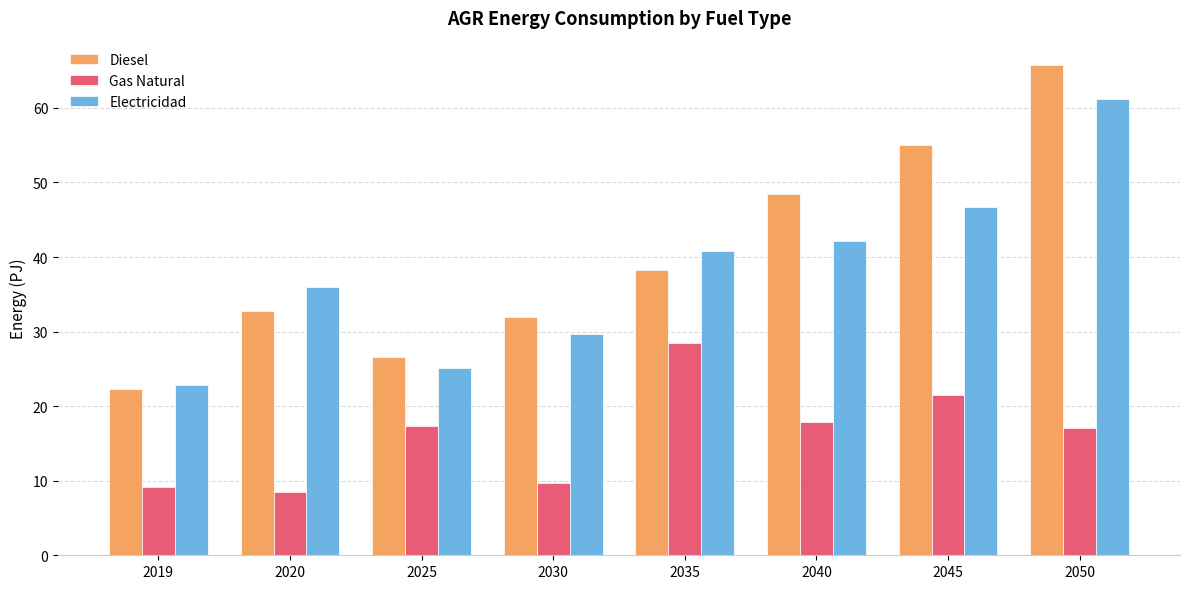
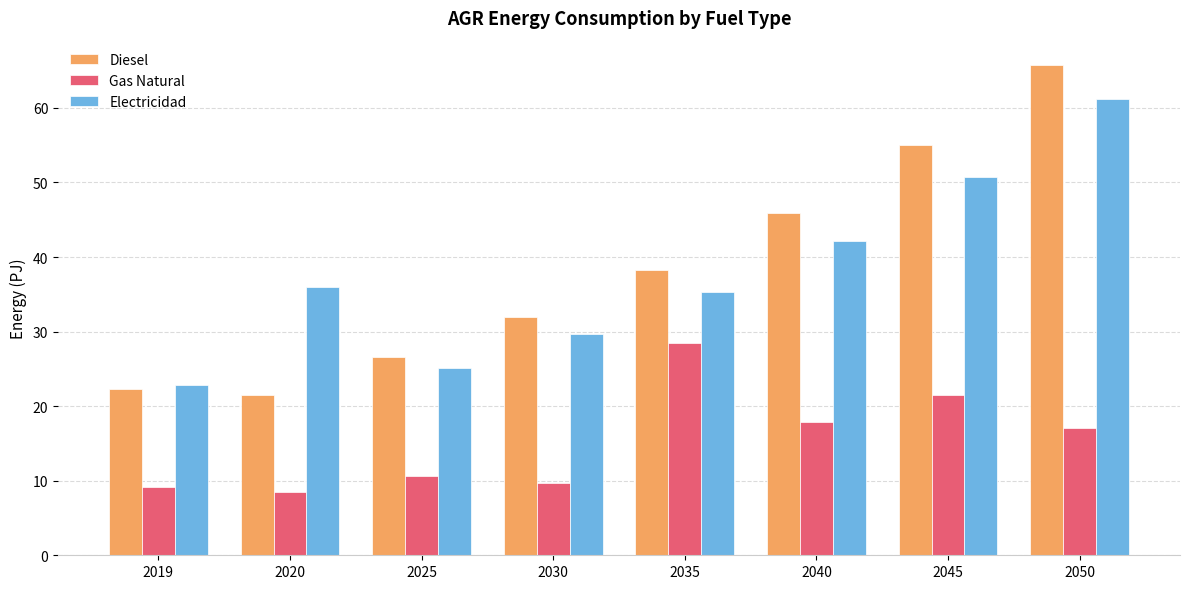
Diesel, 2020: 33 -> 21
Gas Natural, 2025: 17 -> 11
Electricidad, 2035: 41 -> 35
Diesel, 2040: 48 -> 46
Electricidad, 2045: 47 -> 51
